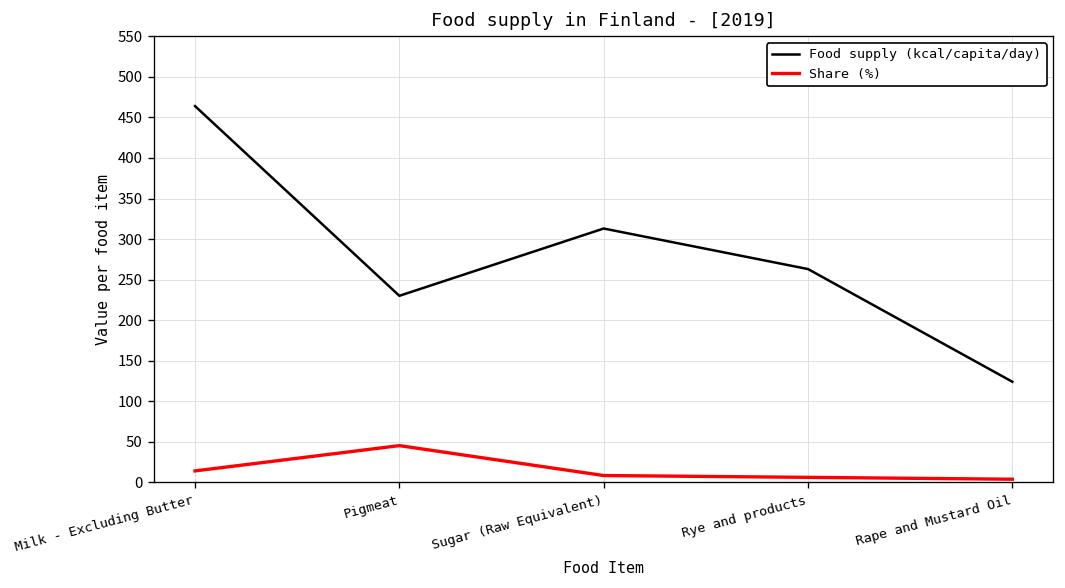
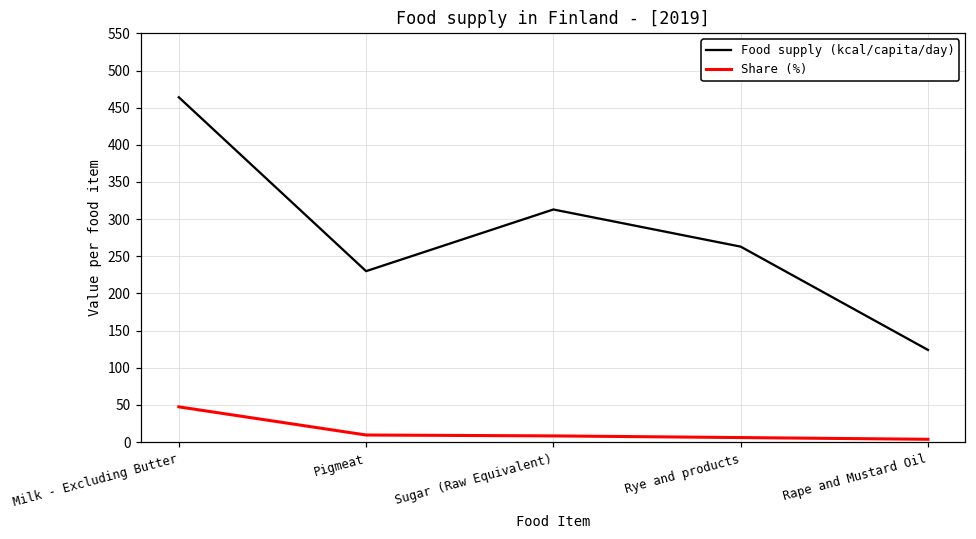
Share (%), Milk - Excluding Butter: 10 -> 50
Share (%), Pigmeat: 50 -> 10
